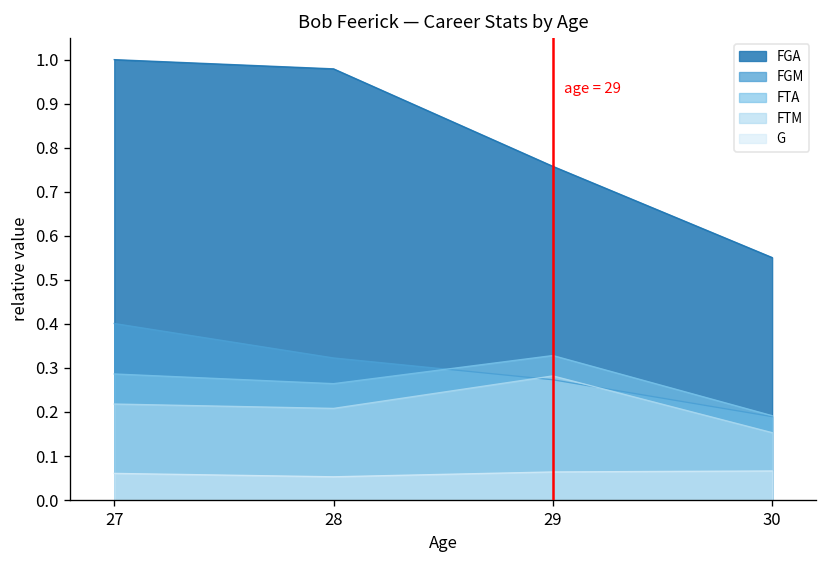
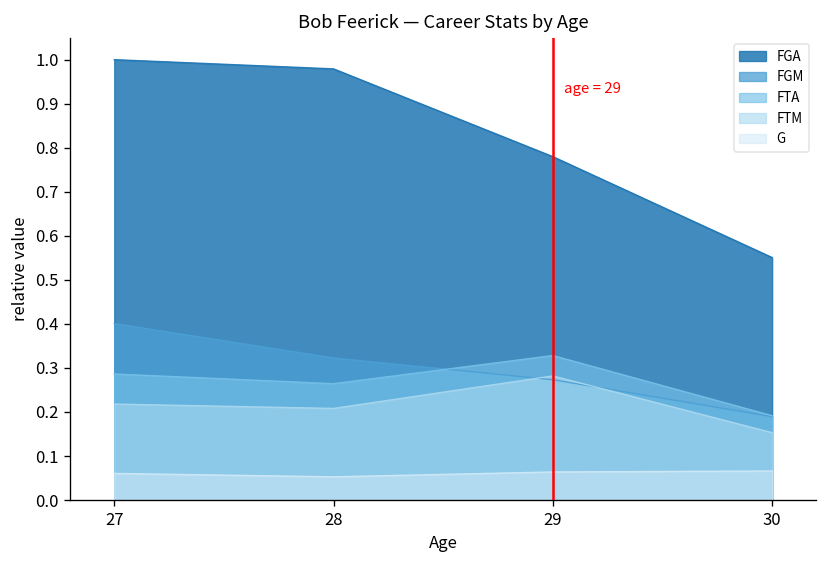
FGA, 29: 0.76 -> 0.78
